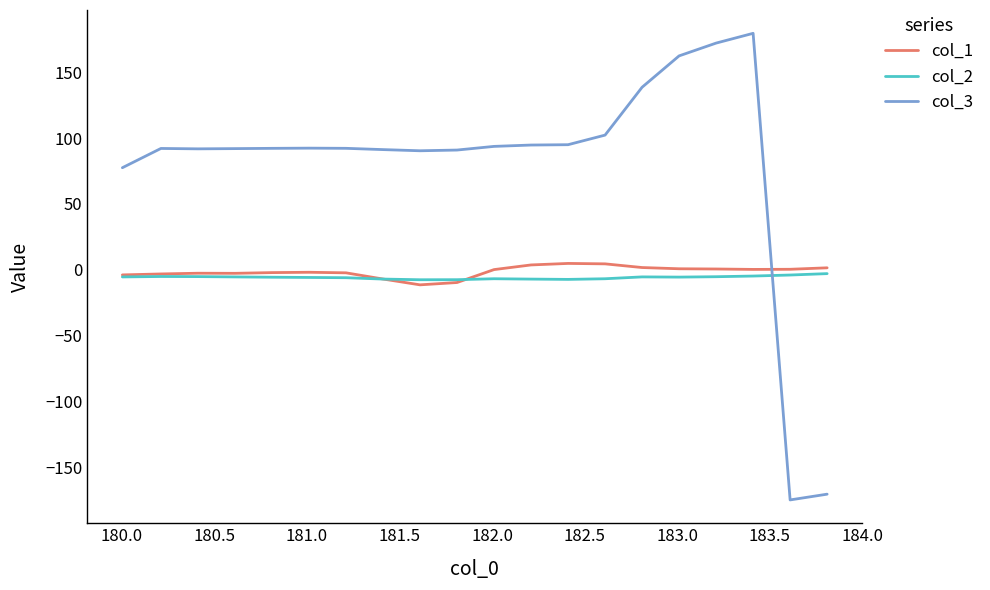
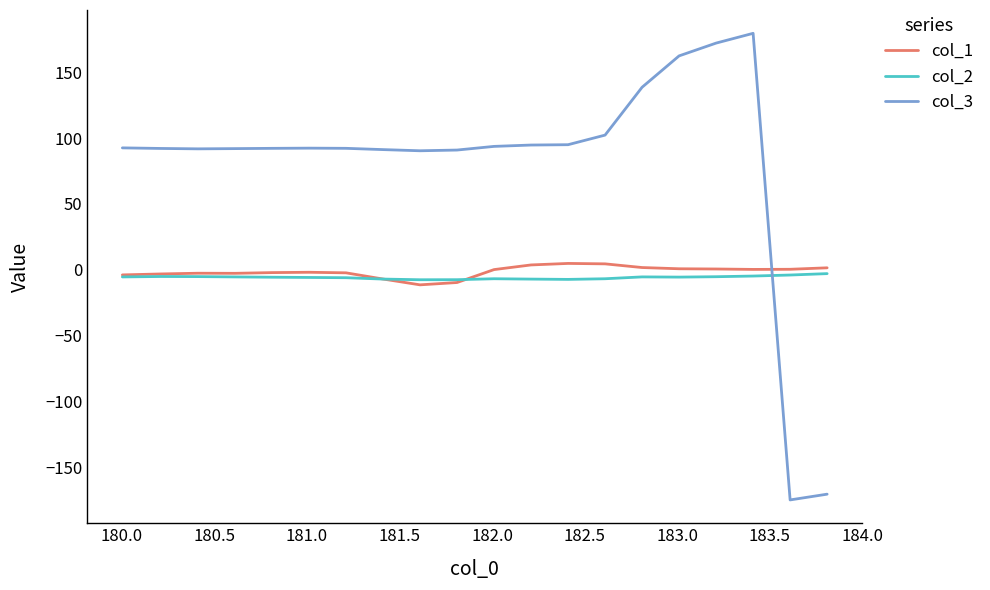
col_3, 180.0: 77 -> 93
